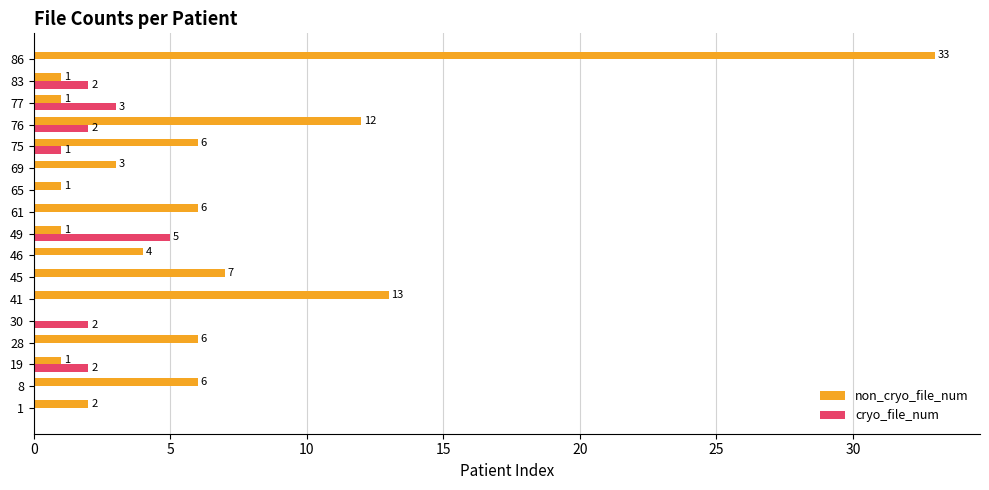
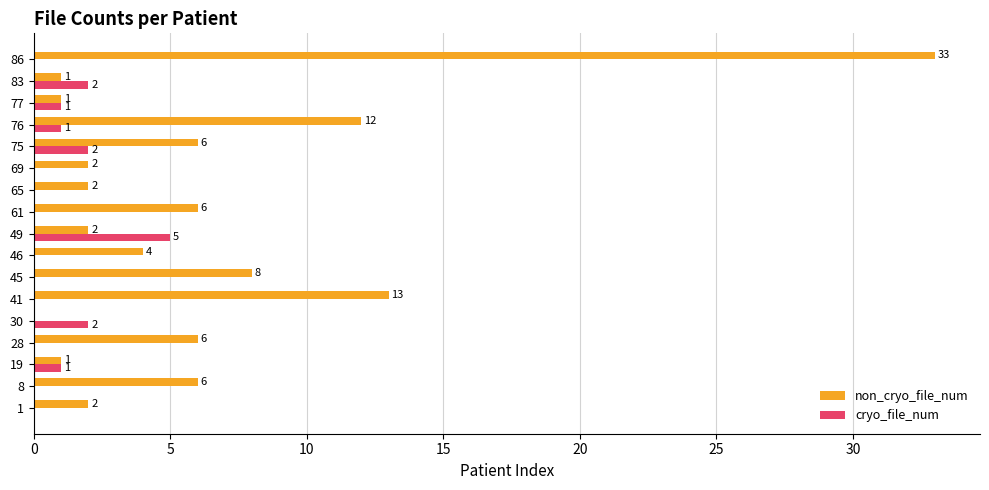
cryo_file_num, 77: 3 -> 1
cryo_file_num, 76: 2 -> 1
cryo_file_num, 75: 1 -> 2
non_cryo_file_num, 69: 3 -> 2
non_cryo_file_num, 65: 1 -> 2
non_cryo_file_num, 49: 1 -> 2
non_cryo_file_num, 45: 7 -> 8
cryo_file_num, 19: 2 -> 1
